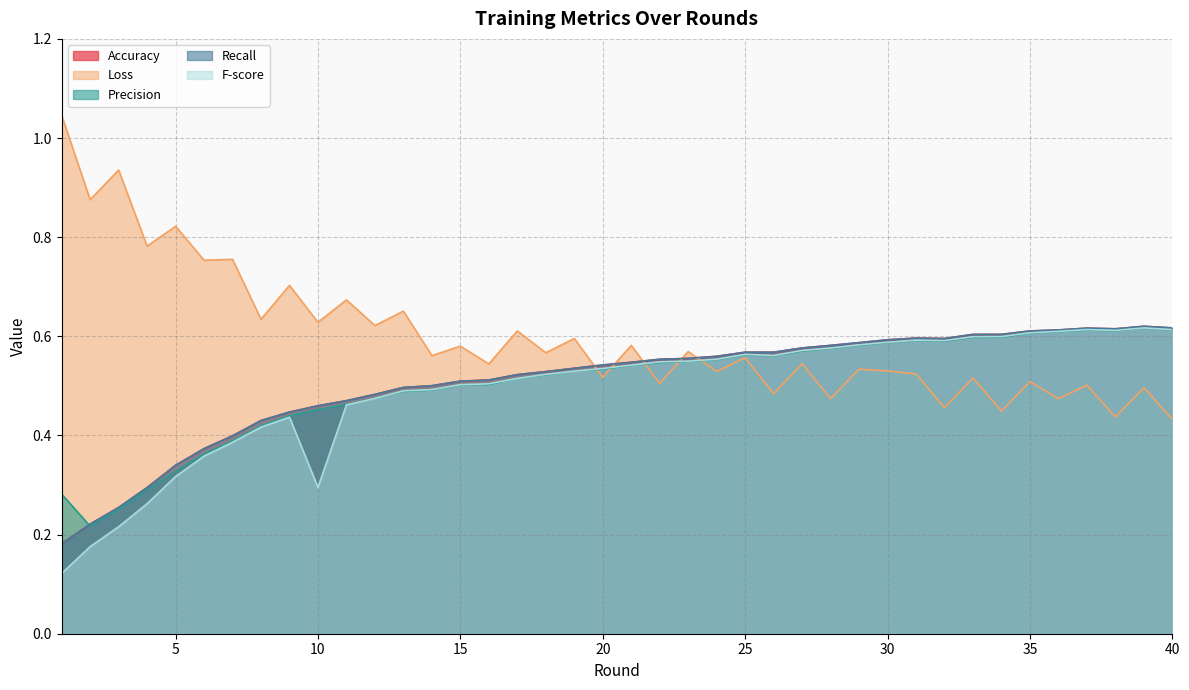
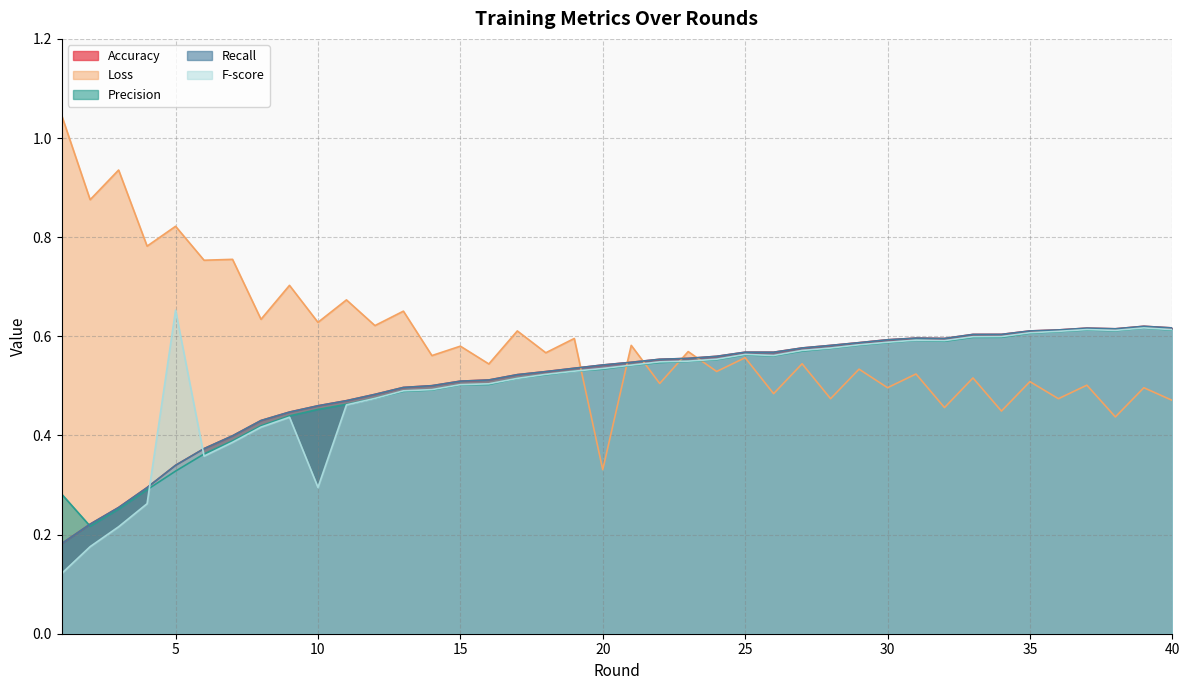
F-score, 5: 0.32 -> 0.65
Loss, 20: 0.52 -> 0.33
Loss, 30: 0.53 -> 0.50
Loss, 40: 0.43 -> 0.47
